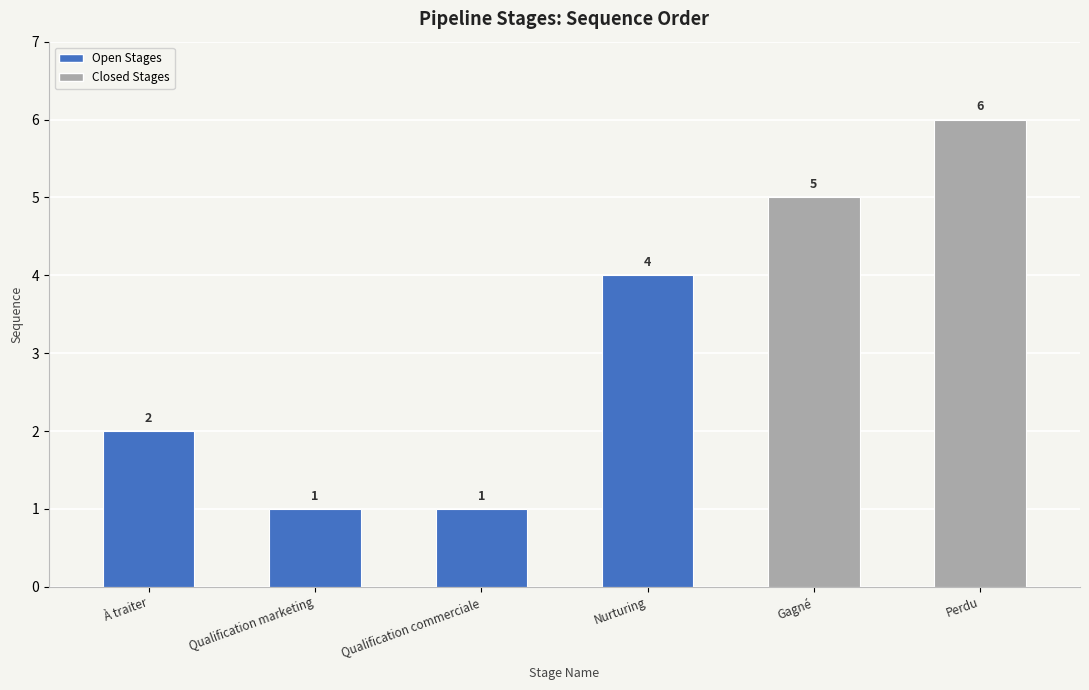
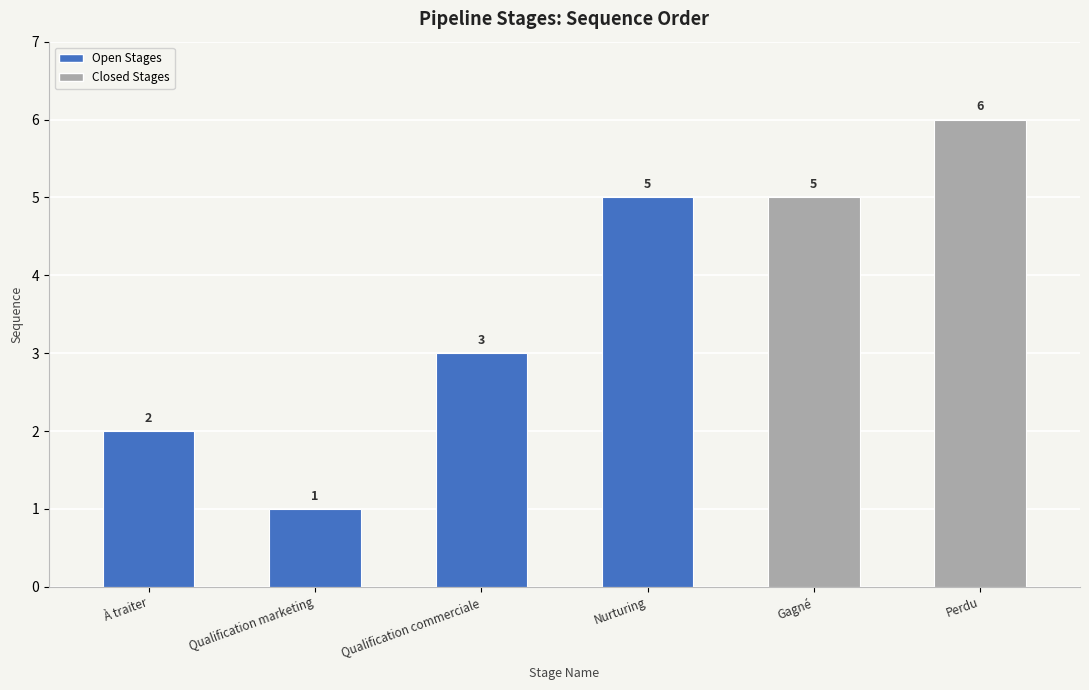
Qualification commerciale: 1 -> 3
Nurturing: 4 -> 5
